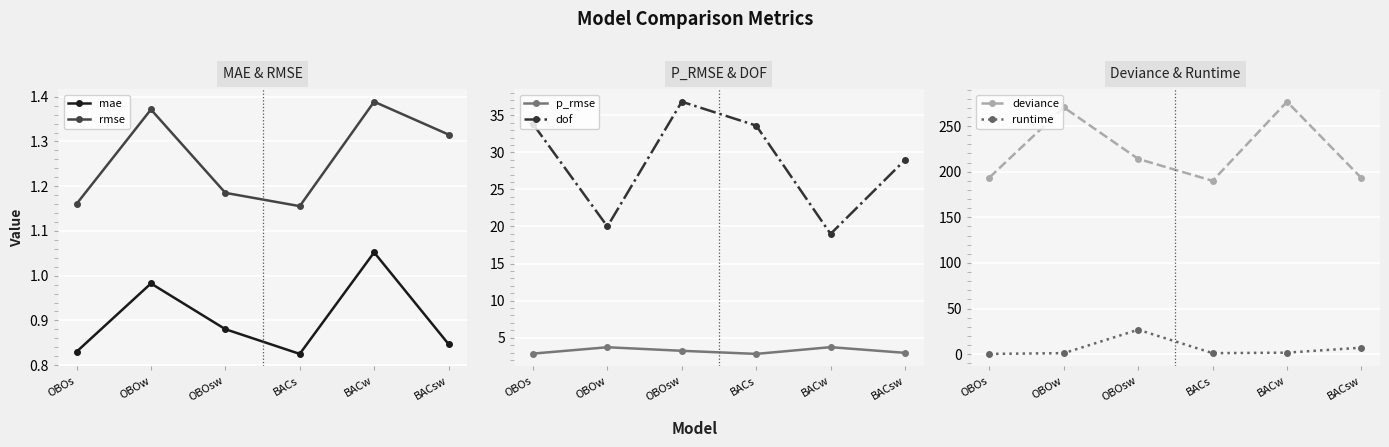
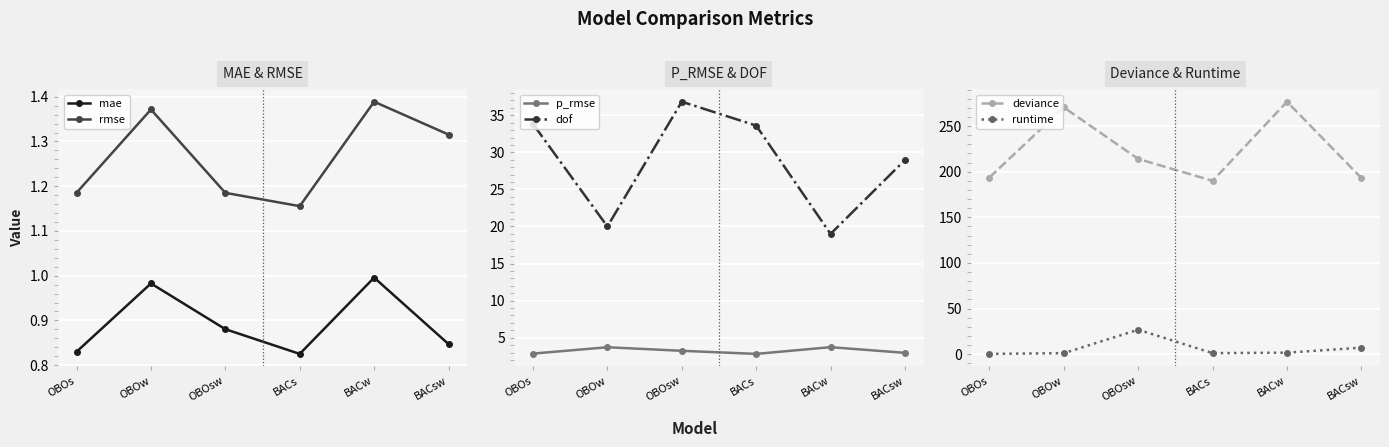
MAE & RMSE, rmse, OBOs: 1.16 -> 1.19
MAE & RMSE, mae, BACw: 1.05 -> 1.00
